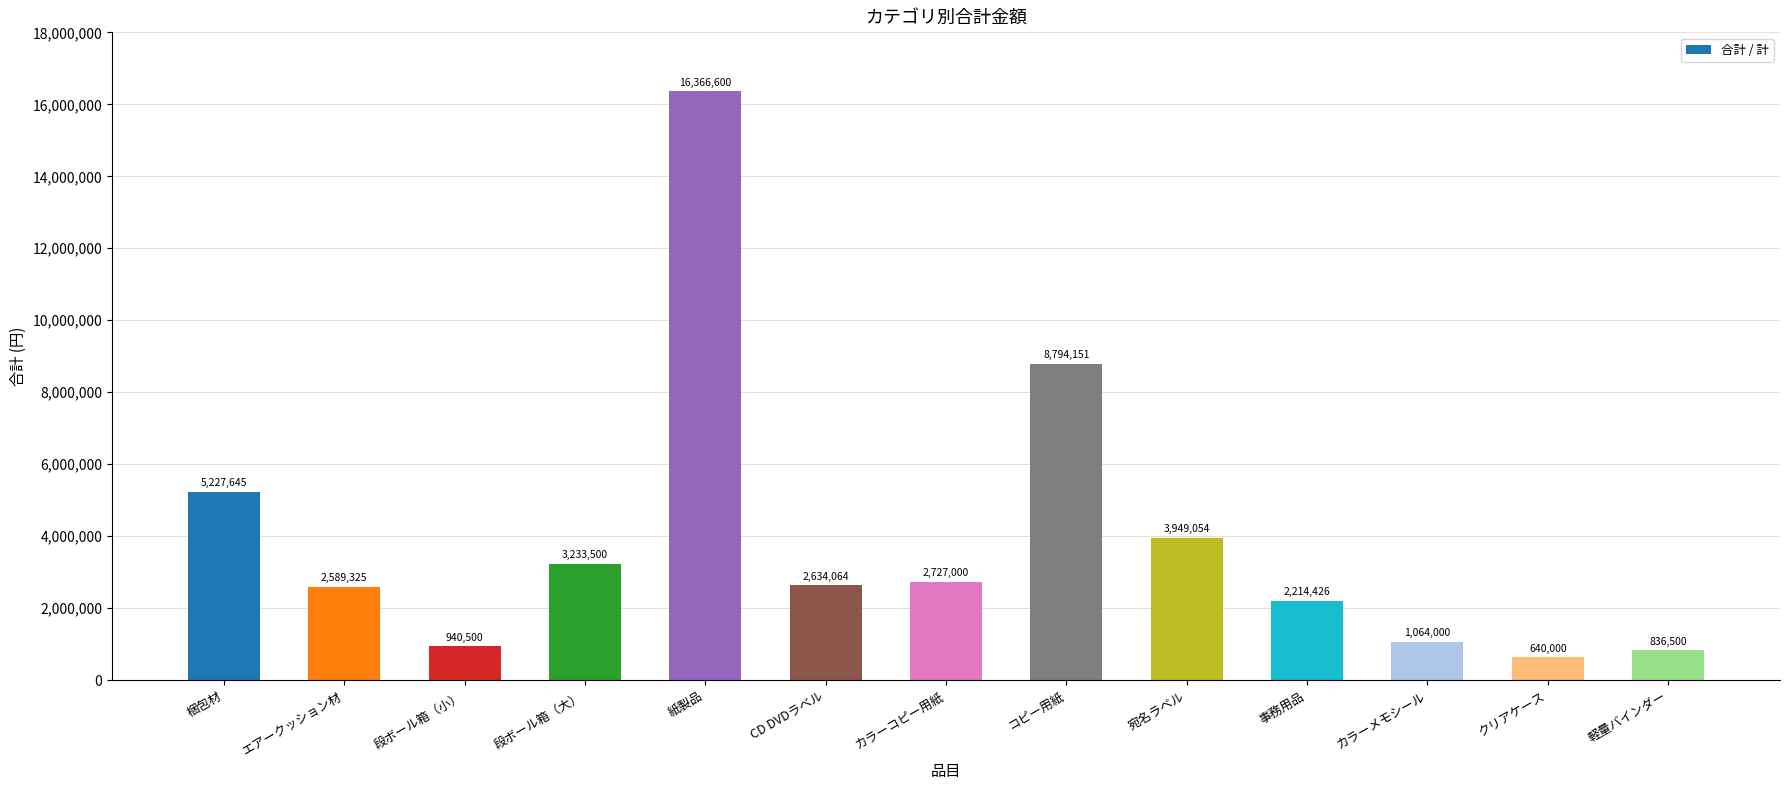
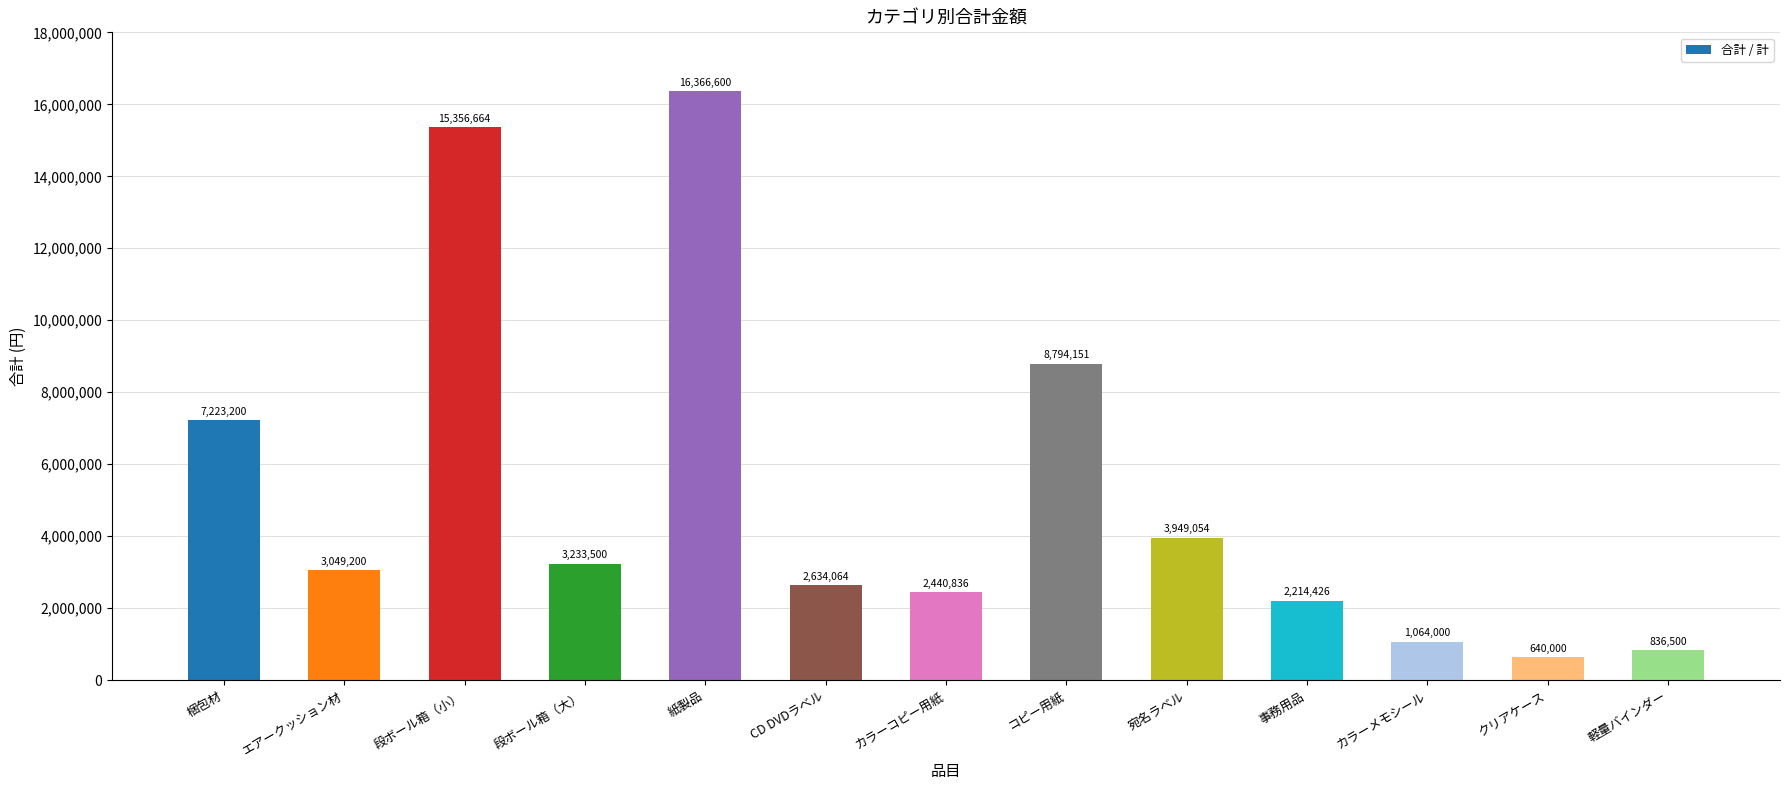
梱包材: 5,227,645 -> 7,223,200
エアークッション材: 2,589,325 -> 3,049,200
段ボール箱（小）: 940,500 -> 15,356,664
カラーコピー用紙: 2,727,000 -> 2,440,836
